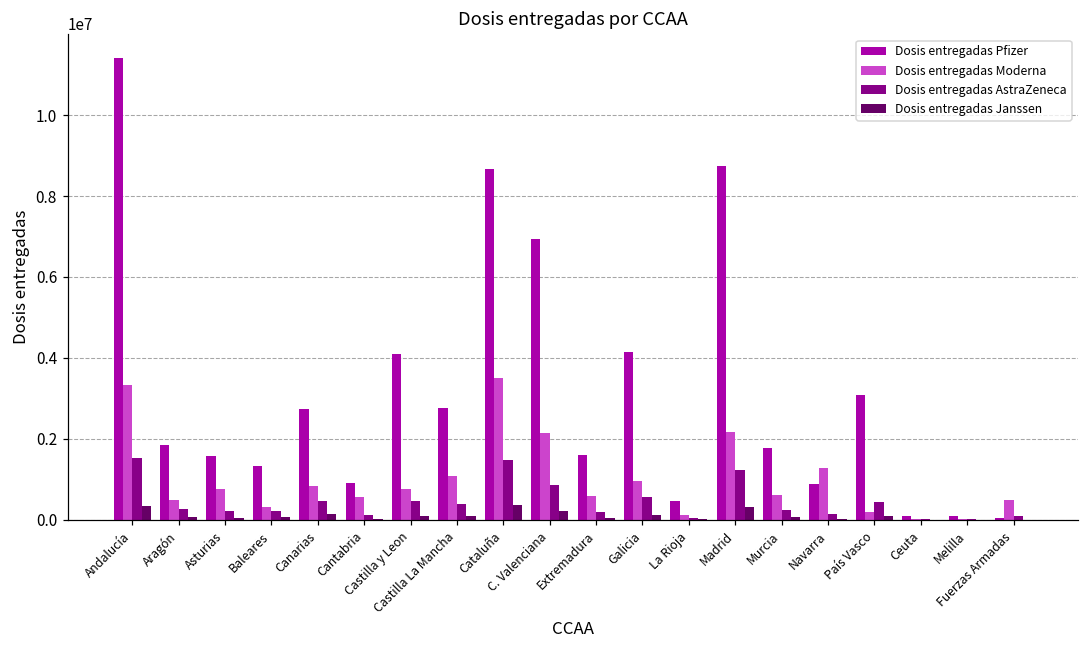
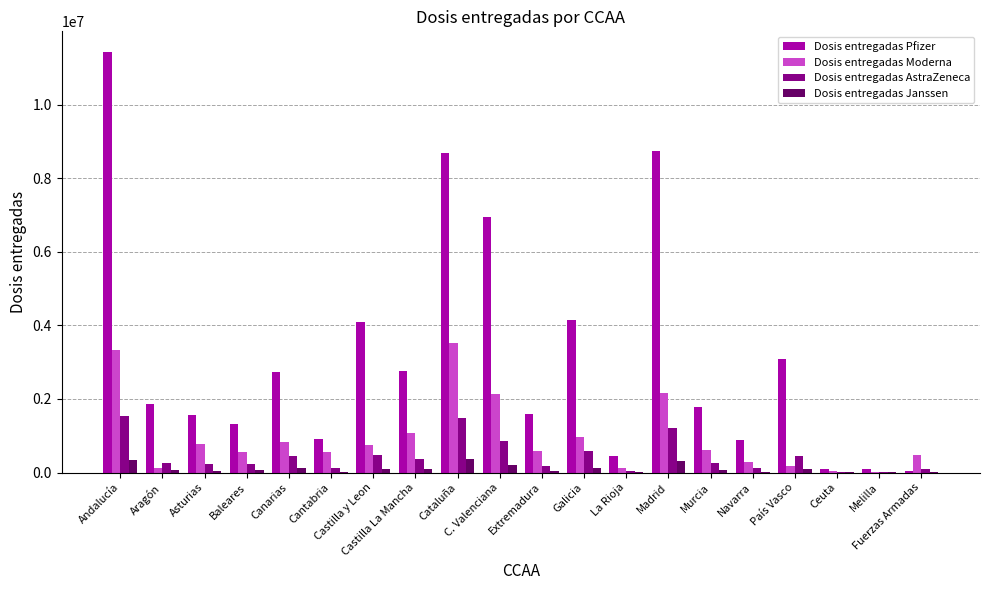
Dosis entregadas Moderna, Aragón: 500000 -> 100000
Dosis entregadas Moderna, Baleares: 300000 -> 500000
Dosis entregadas Moderna, Navarra: 1300000 -> 300000
